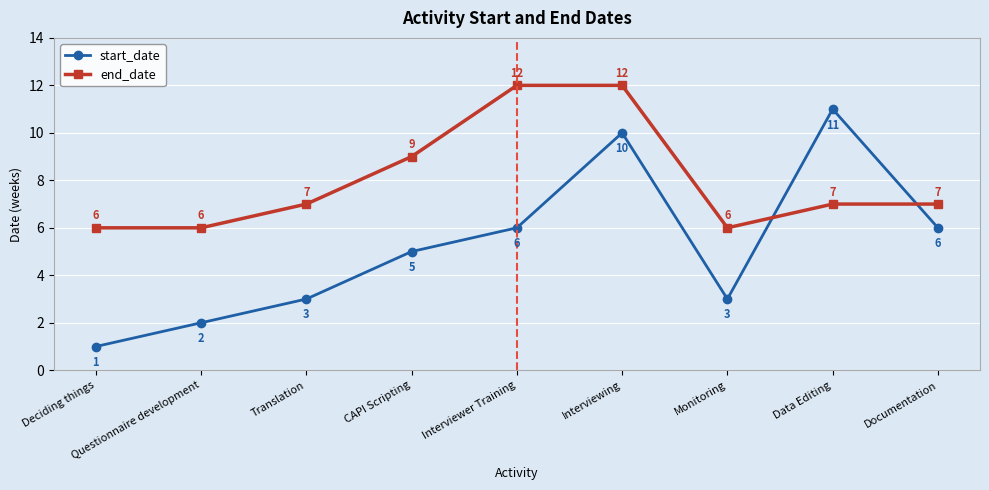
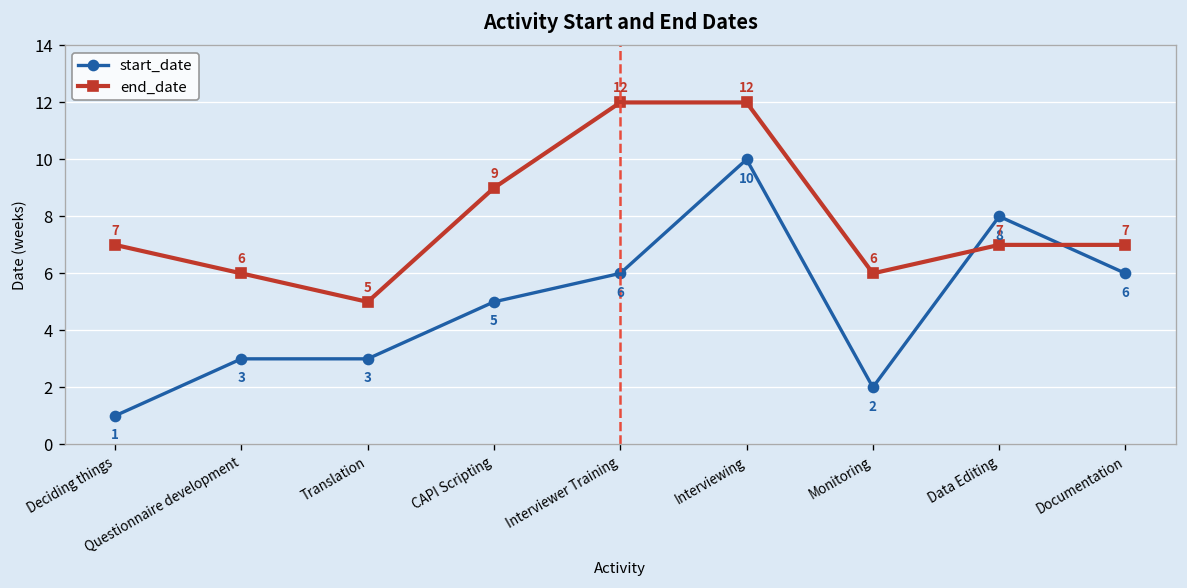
end_date, Deciding things: 6 -> 7
start_date, Questionnaire development: 2 -> 3
end_date, Translation: 7 -> 5
start_date, Monitoring: 3 -> 2
start_date, Data Editing: 11 -> 8
